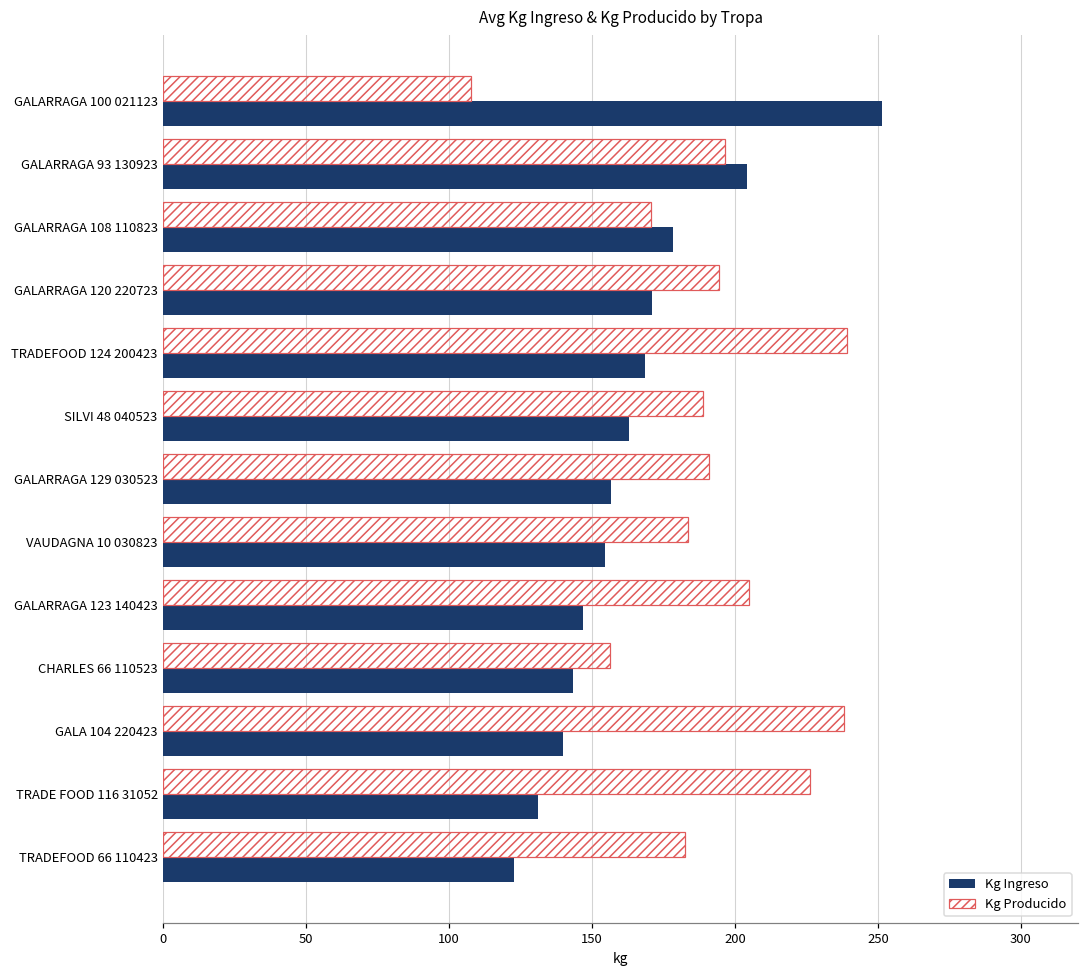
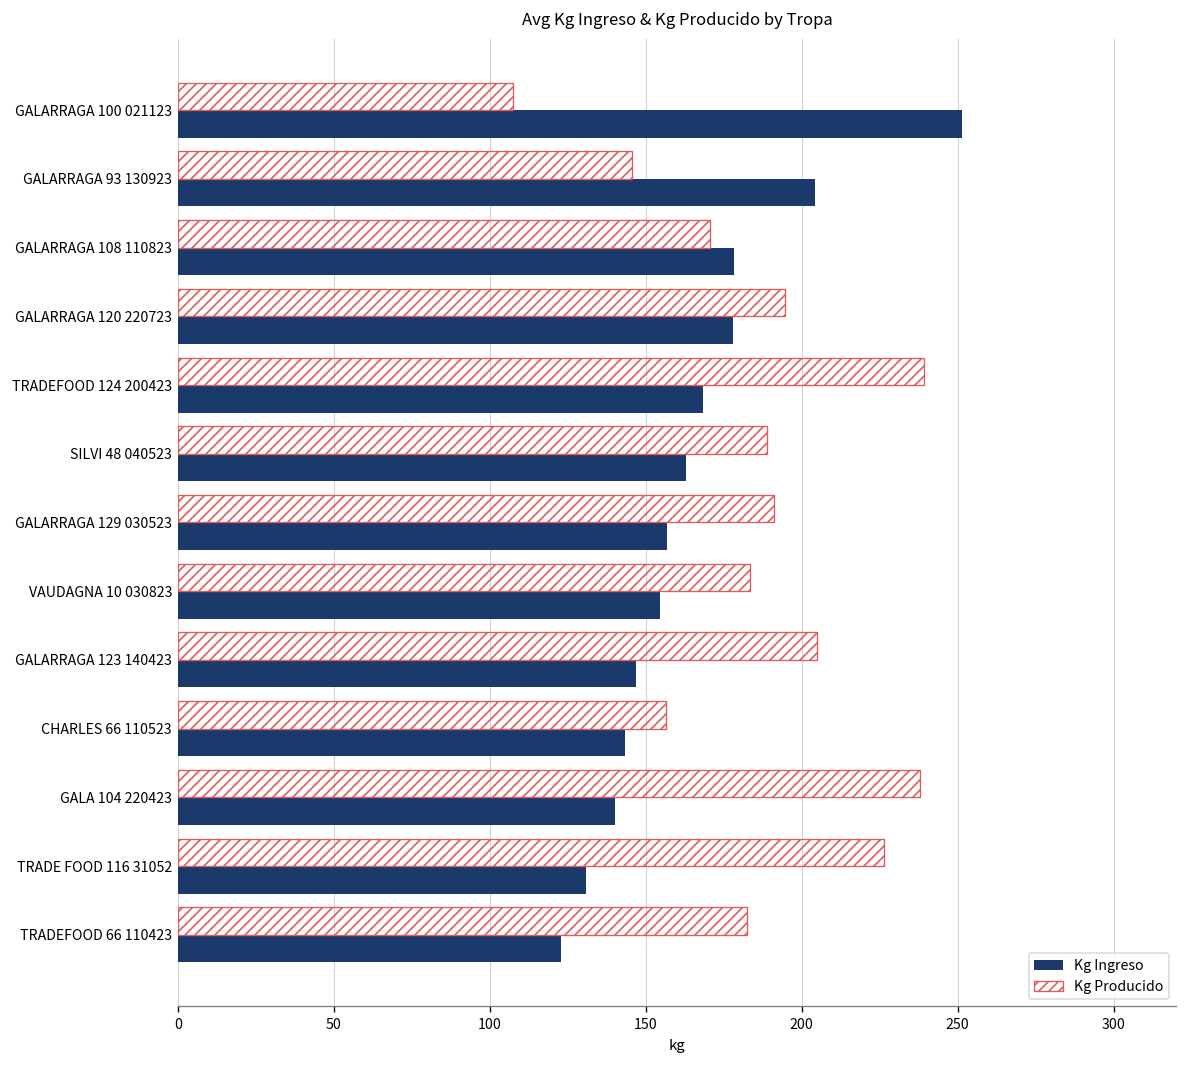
Kg Producido, GALARRAGA 93 130923: 196 -> 146
Kg Ingreso, GALARRAGA 120 220723: 171 -> 178
